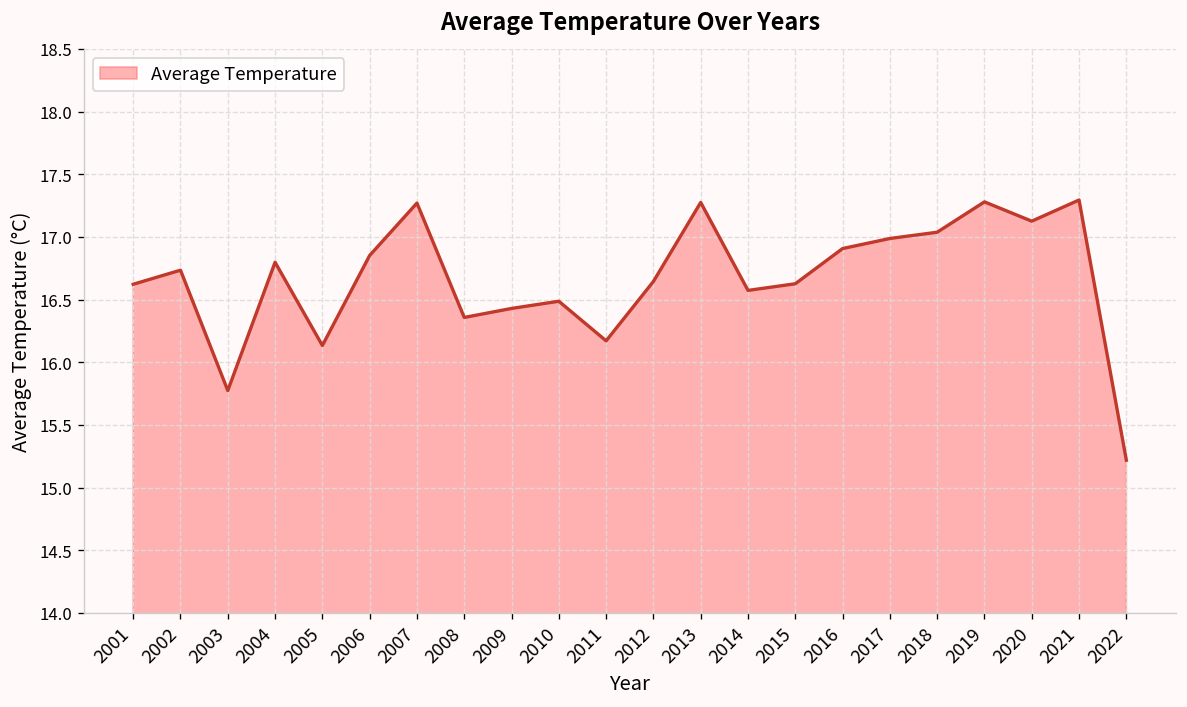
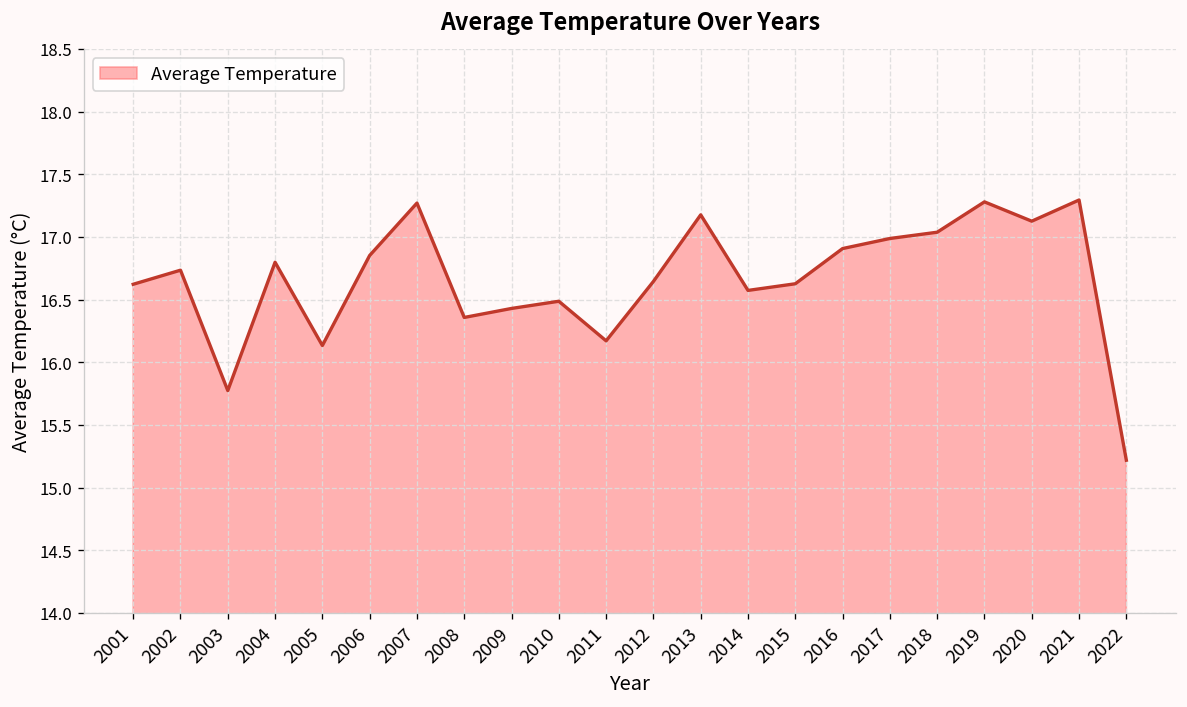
2013: 17.28 -> 17.18
